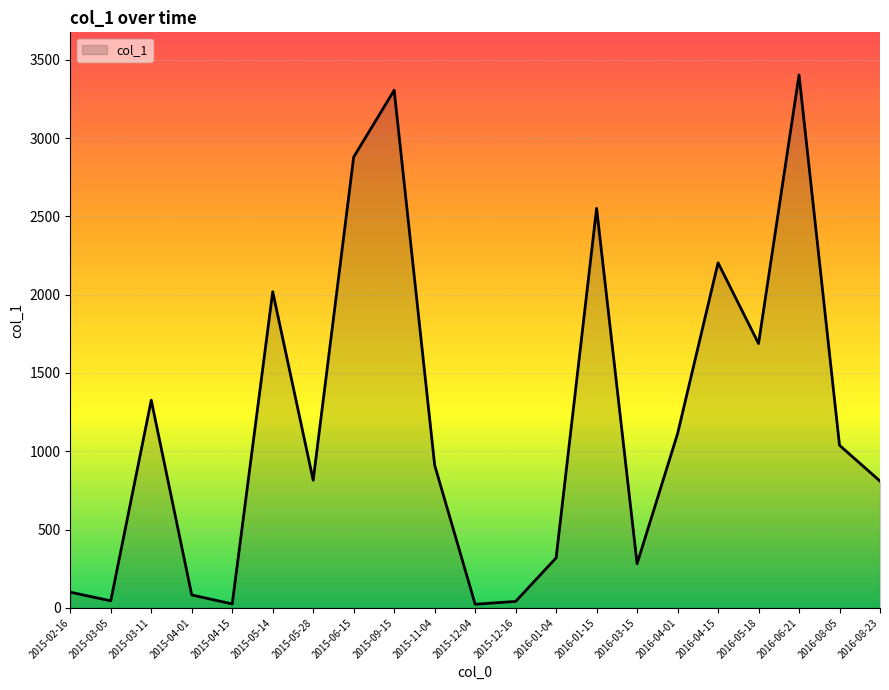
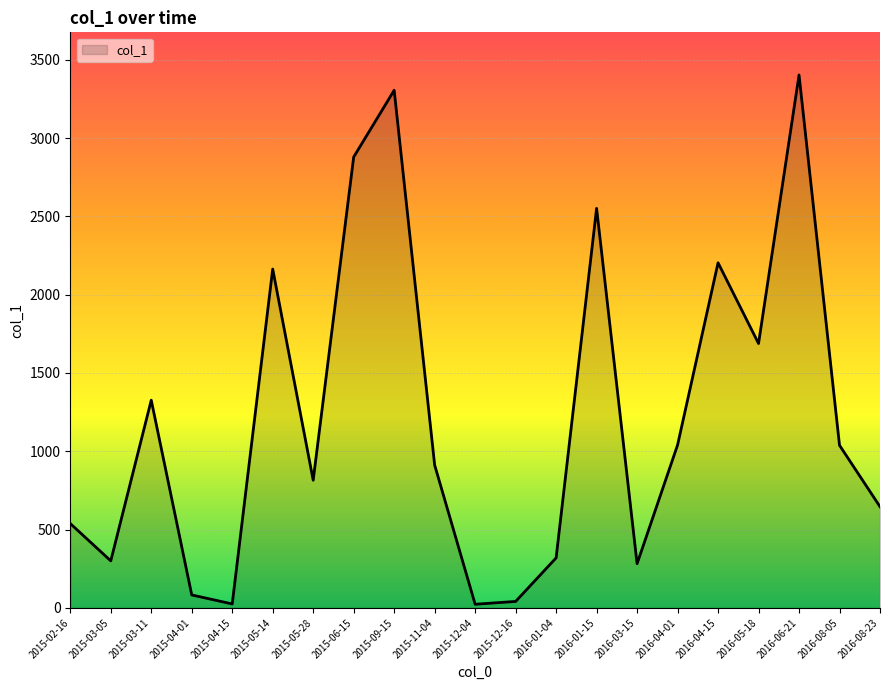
2015-02-16: 100 -> 540
2015-03-05: 40 -> 300
2015-05-14: 2020 -> 2160
2016-04-01: 1110 -> 1040
2016-08-23: 810 -> 650
